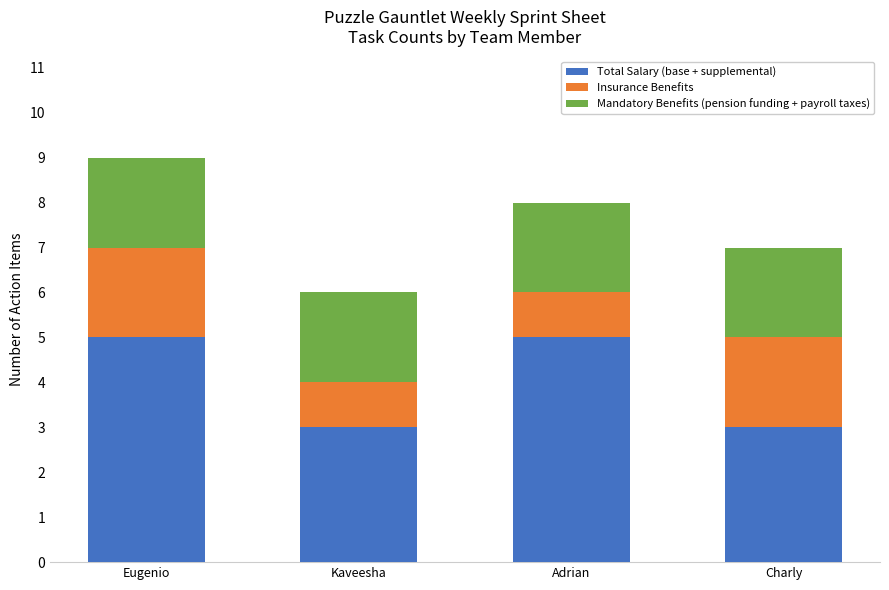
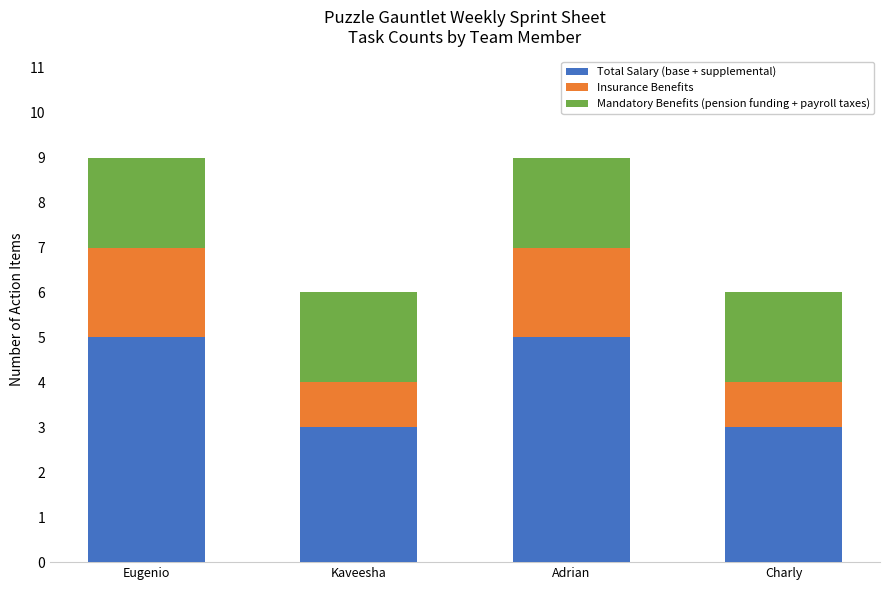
Insurance Benefits, Adrian: 1 -> 2
Insurance Benefits, Charly: 2 -> 1
